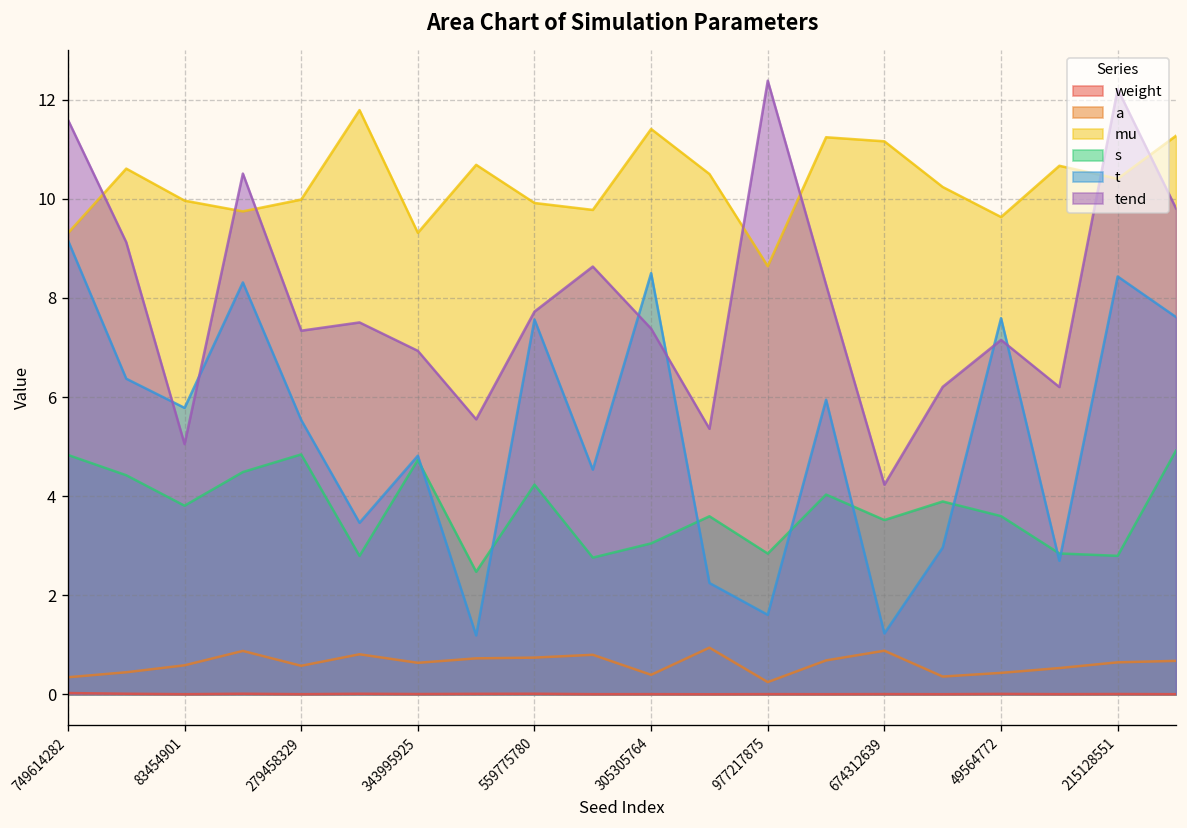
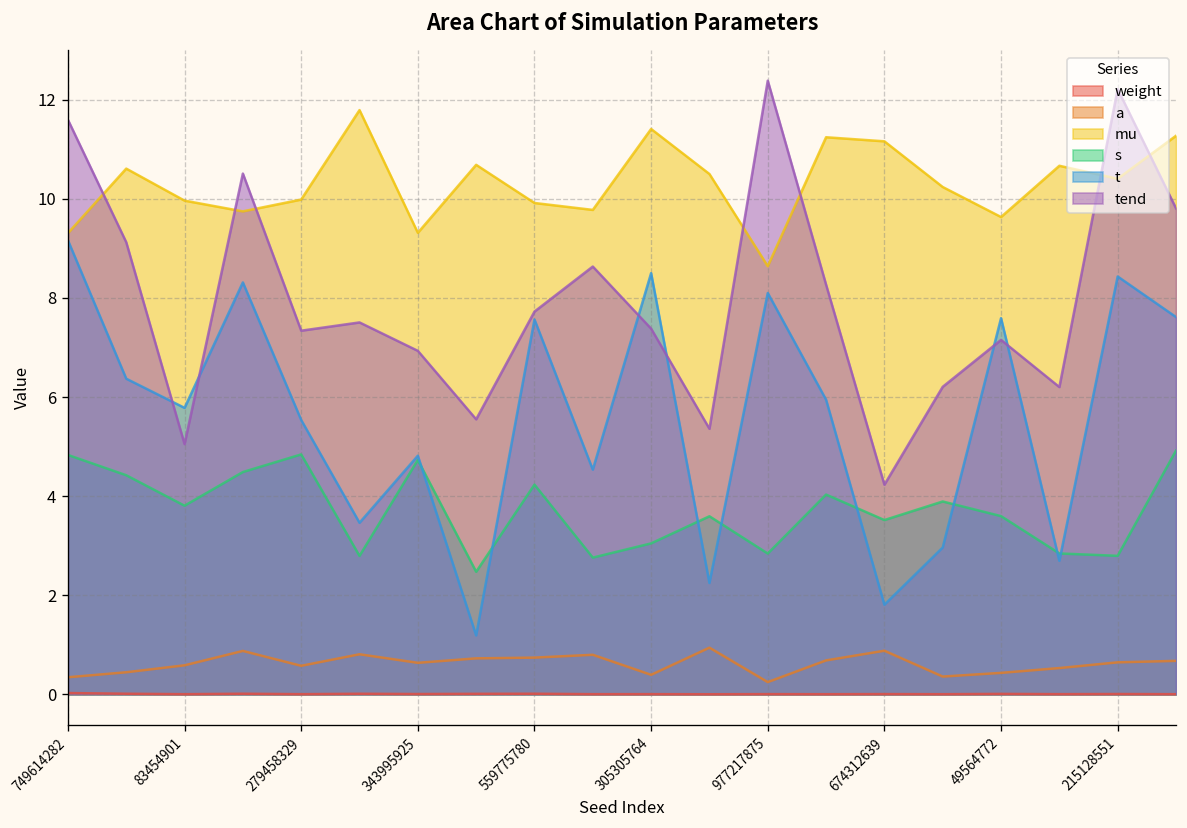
t, 977217875: 1.6 -> 8.1
t, 674312639: 1.2 -> 1.8
